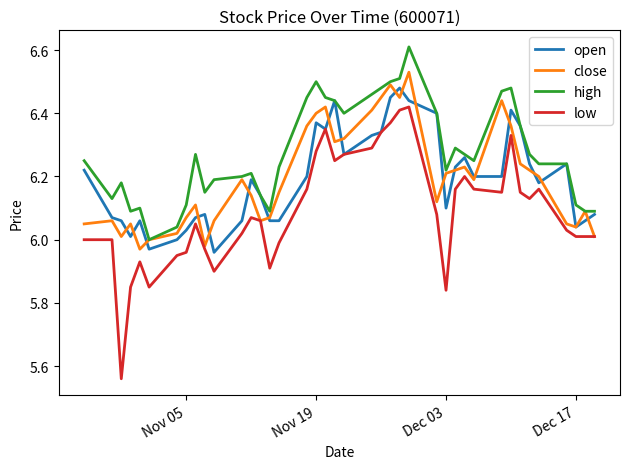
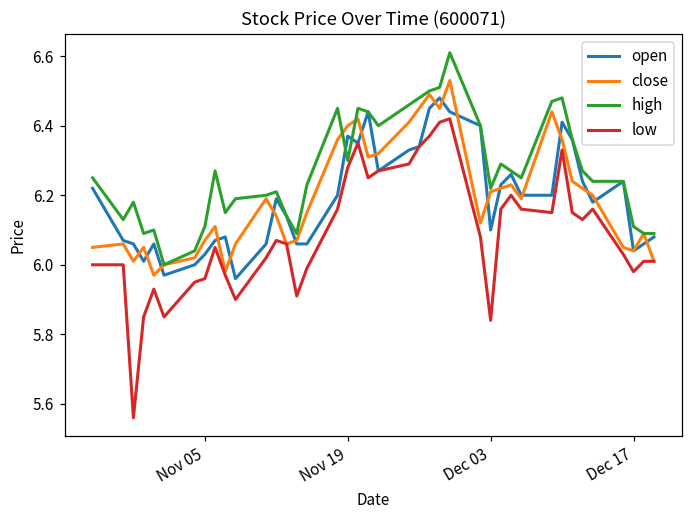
high, Nov 19: 6.5 -> 6.3
low, Dec 17: 6.01 -> 5.98
